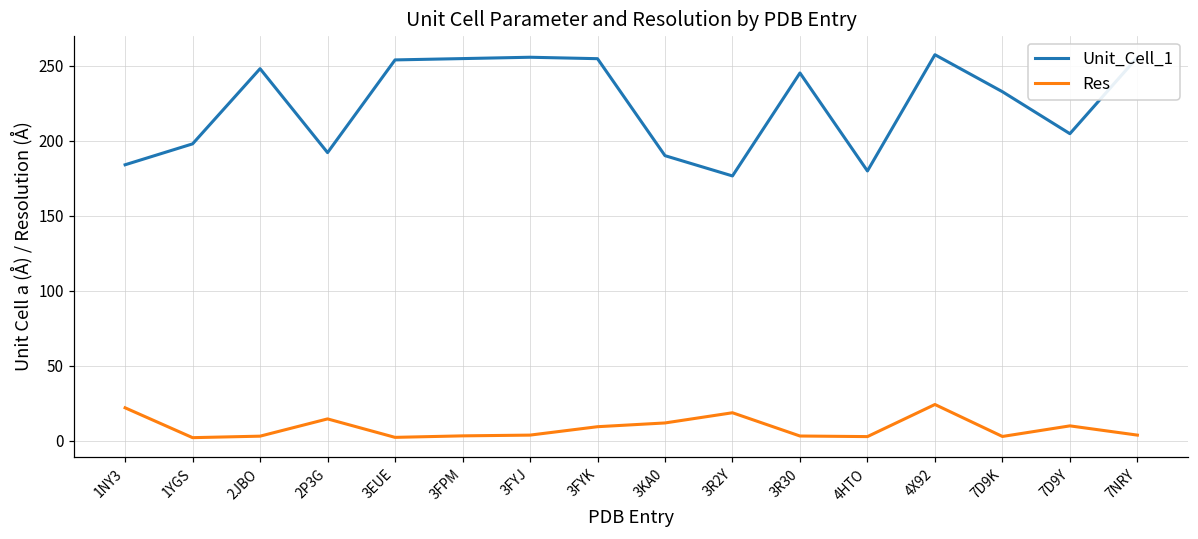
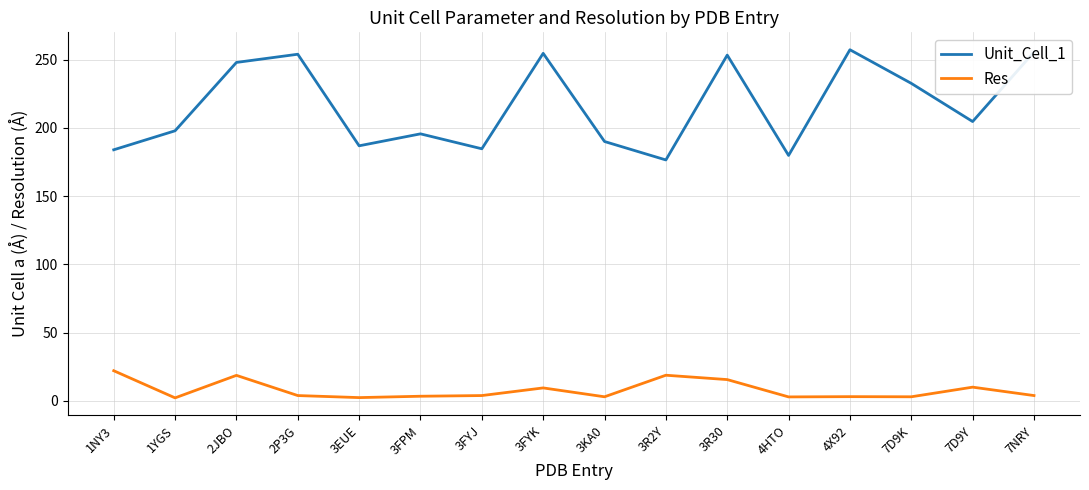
Res, 2JBO: 3 -> 19
Unit_Cell_1, 2P3G: 192 -> 254
Res, 2P3G: 15 -> 4
Unit_Cell_1, 3EUE: 254 -> 187
Unit_Cell_1, 3FPM: 255 -> 196
Unit_Cell_1, 3FYJ: 256 -> 185
Res, 3KA0: 12 -> 3
Unit_Cell_1, 3R30: 245 -> 253
Res, 3R30: 3 -> 16
Res, 4X92: 24 -> 3
